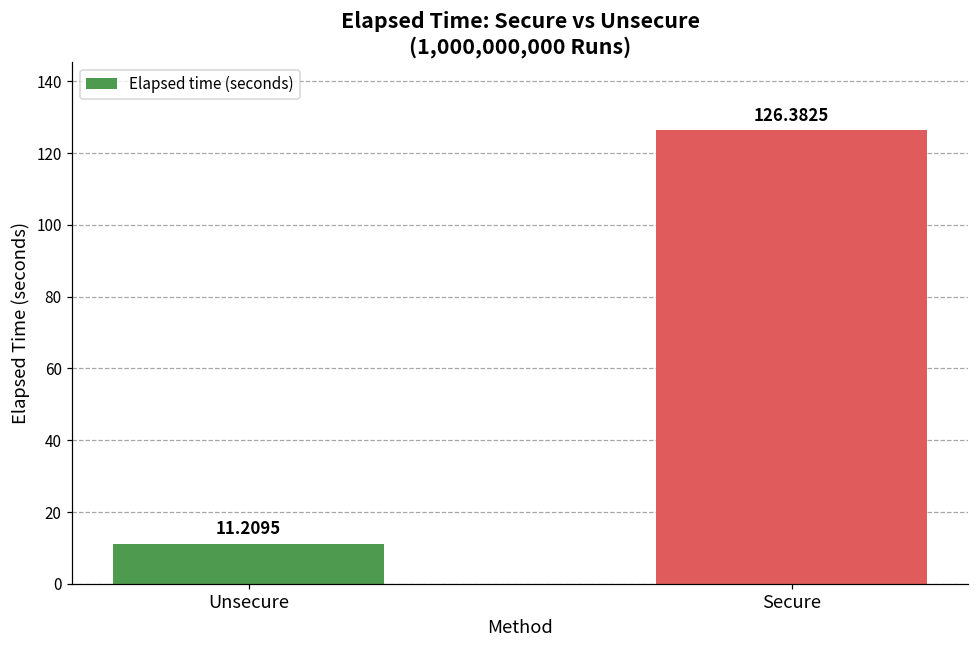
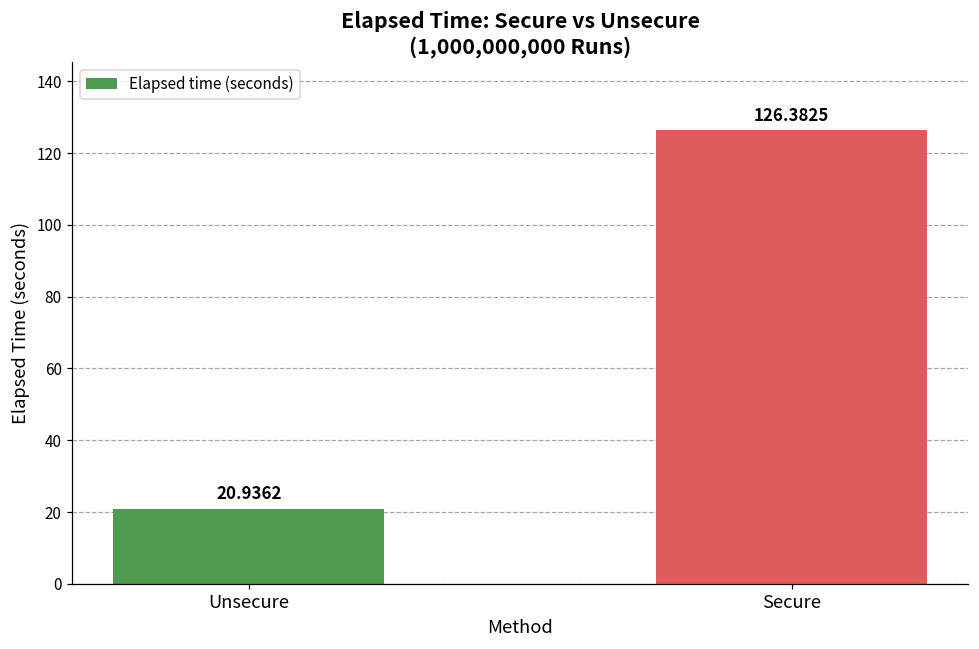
Unsecure: 11.2095 -> 20.9362
